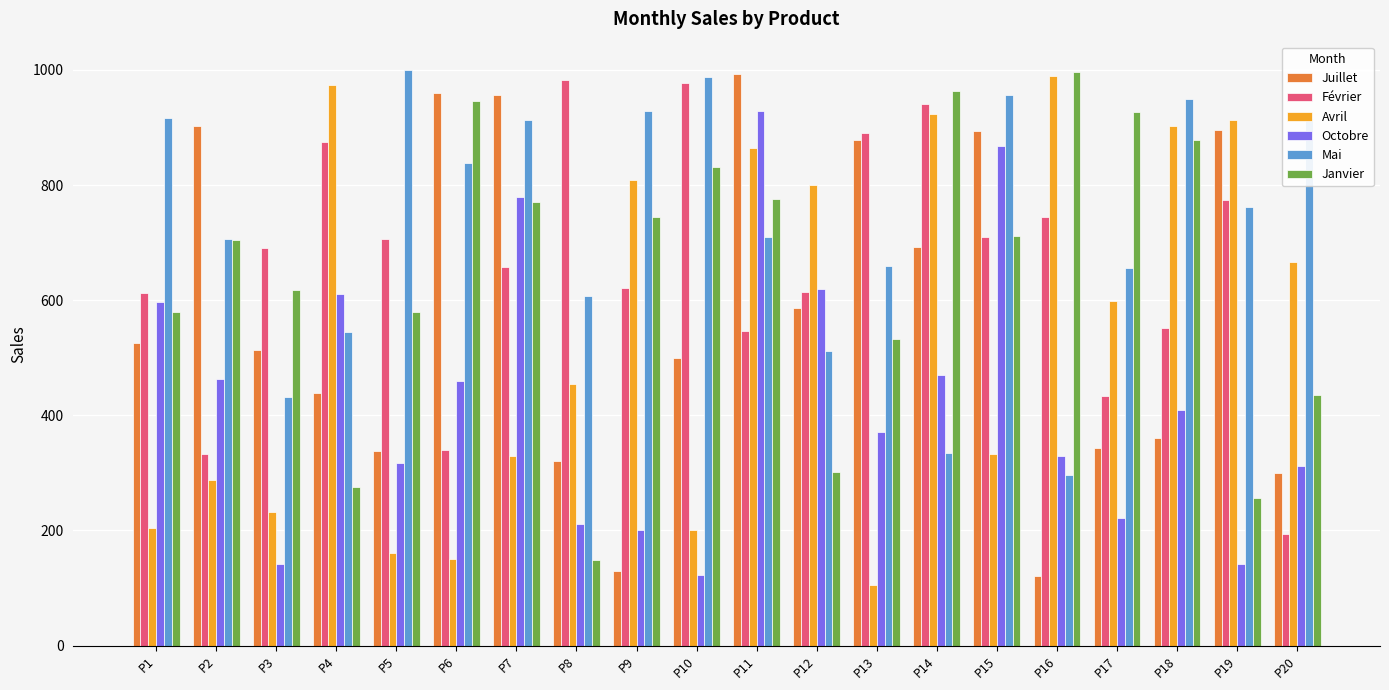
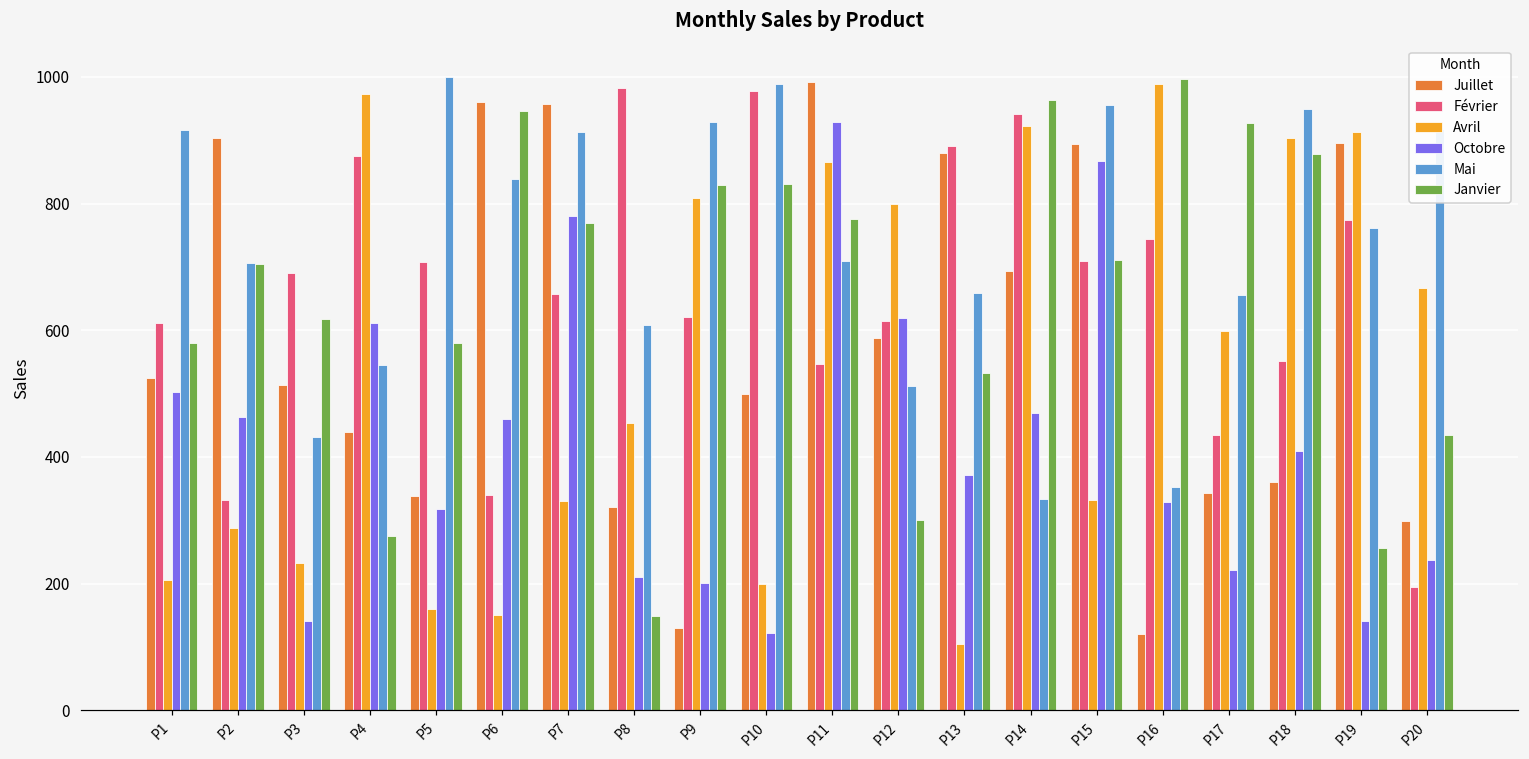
Octobre, P1: 600 -> 500
Janvier, P9: 750 -> 830
Mai, P16: 300 -> 350
Octobre, P20: 310 -> 240
